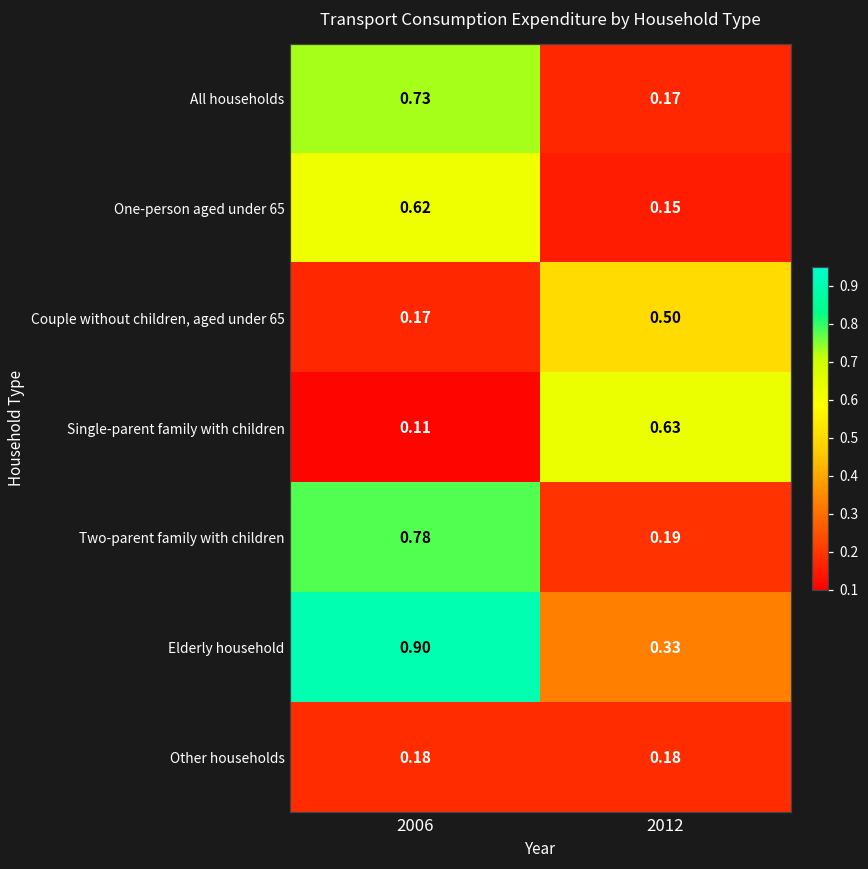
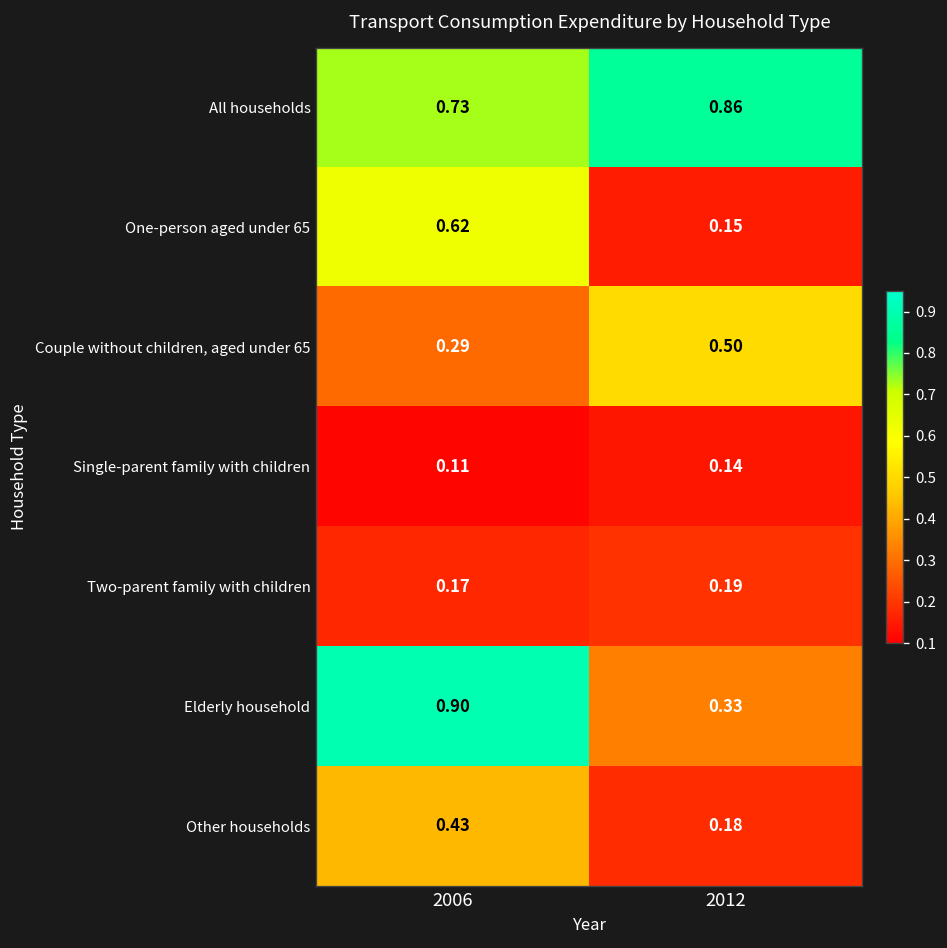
All households, 2012: 0.17 -> 0.86
Couple without children, aged under 65, 2006: 0.17 -> 0.29
Single-parent family with children, 2012: 0.63 -> 0.14
Two-parent family with children, 2006: 0.78 -> 0.17
Other households, 2006: 0.18 -> 0.43
